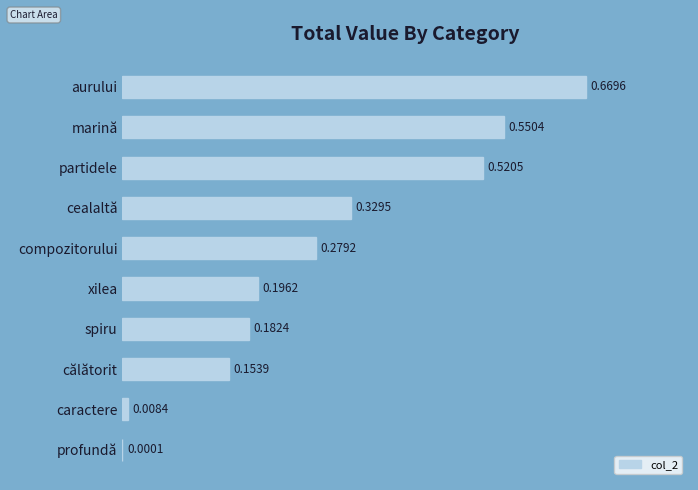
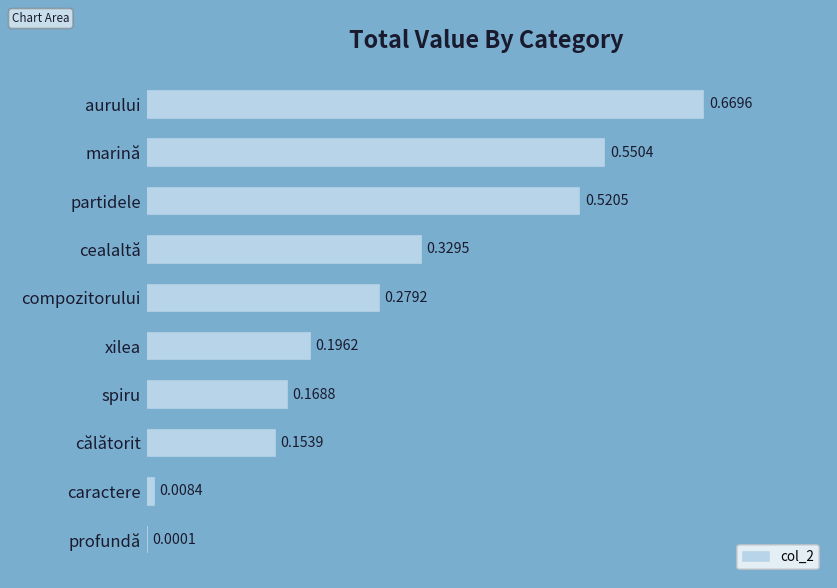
spiru: 0.1824 -> 0.1688
